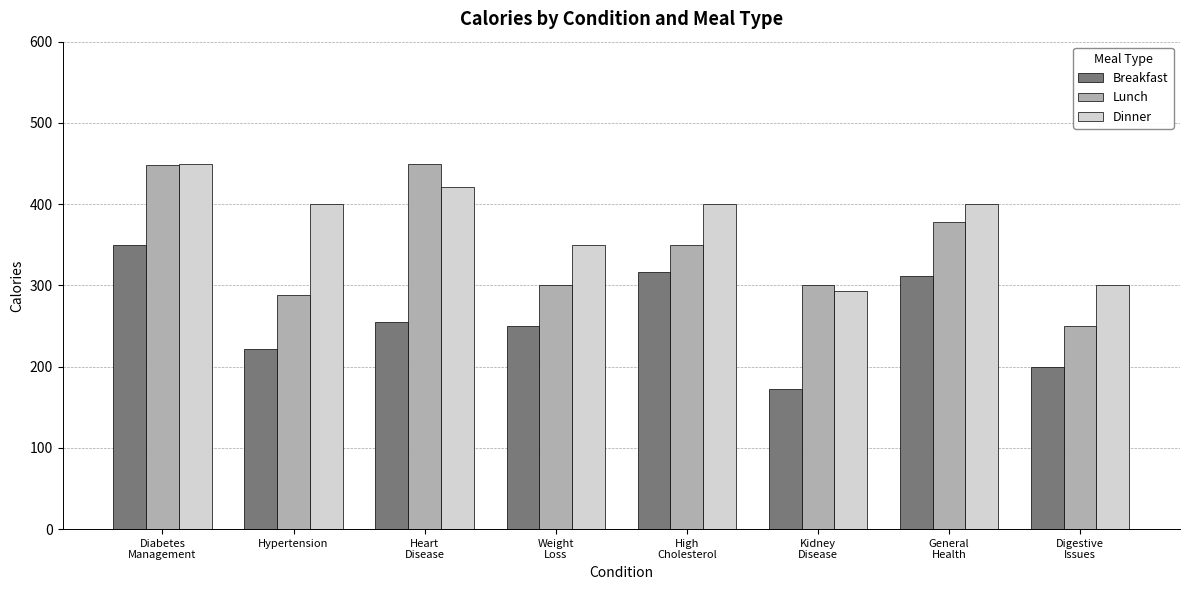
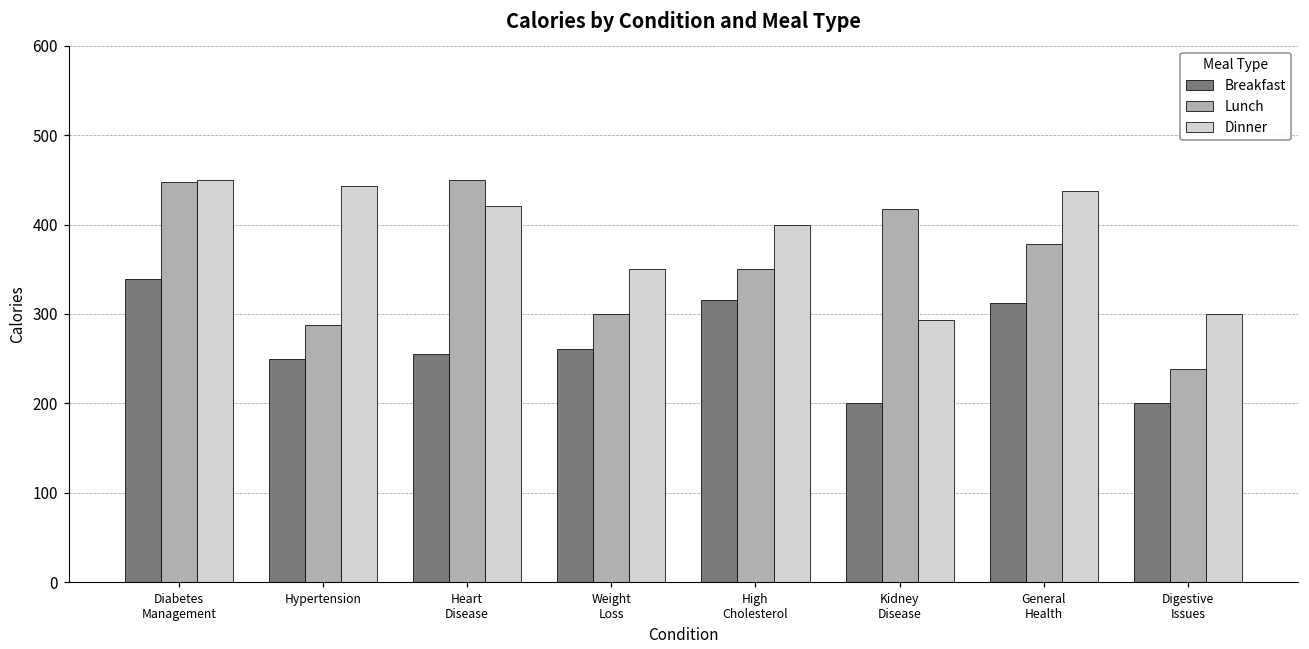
Breakfast, Diabetes Management: 350 -> 340
Breakfast, Hypertension: 220 -> 250
Dinner, Hypertension: 400 -> 440
Breakfast, Weight Loss: 250 -> 260
Breakfast, Kidney Disease: 170 -> 200
Lunch, Kidney Disease: 300 -> 420
Dinner, General Health: 400 -> 440
Lunch, Digestive Issues: 250 -> 240
